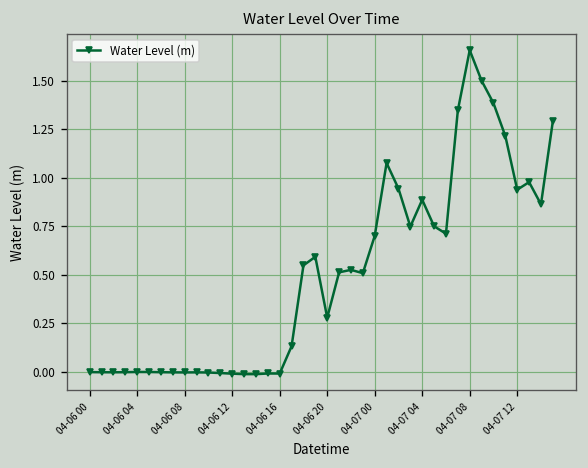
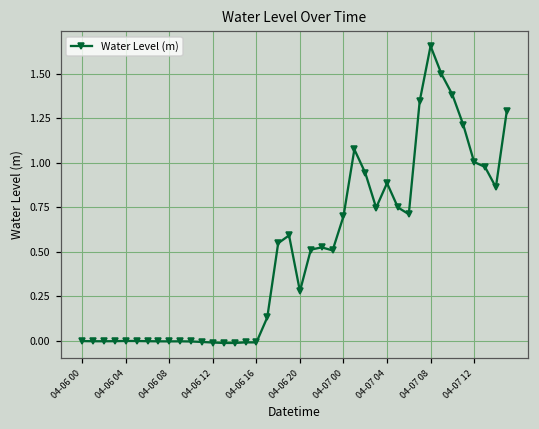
04-07 12: 0.94 -> 1.00
